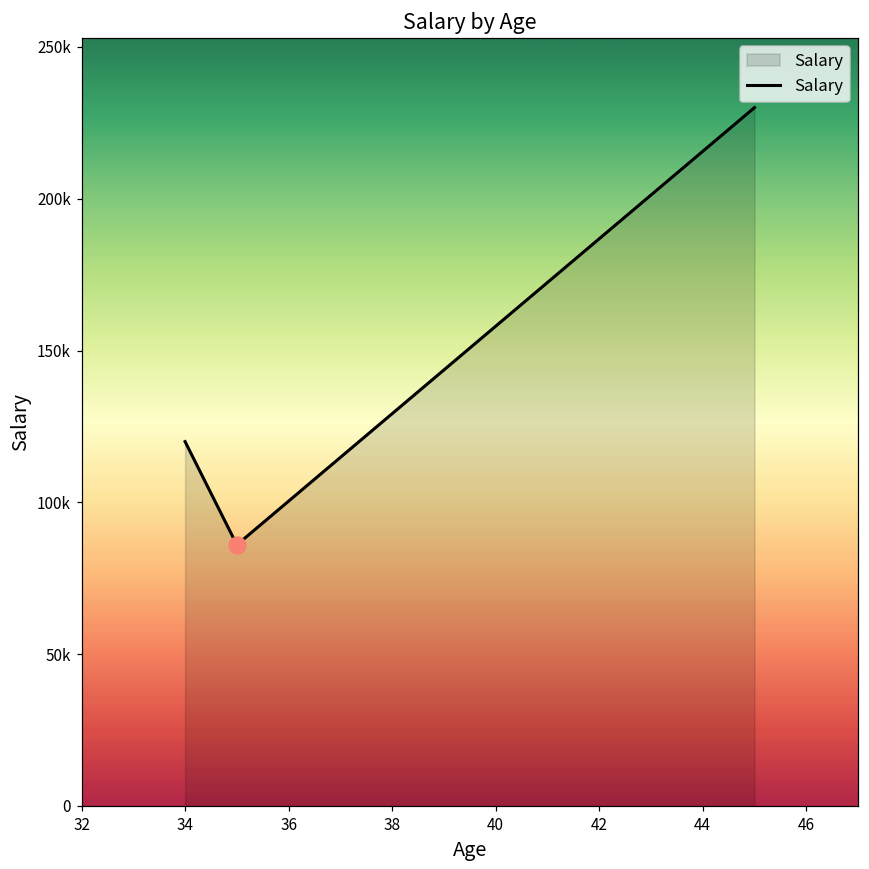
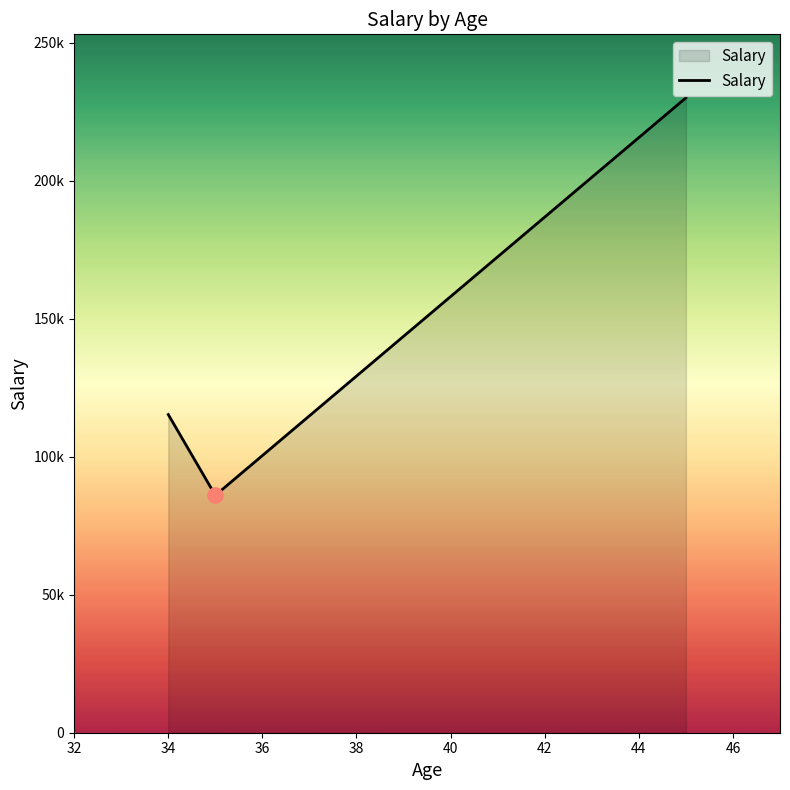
Salary, 34: 120000 -> 115000
